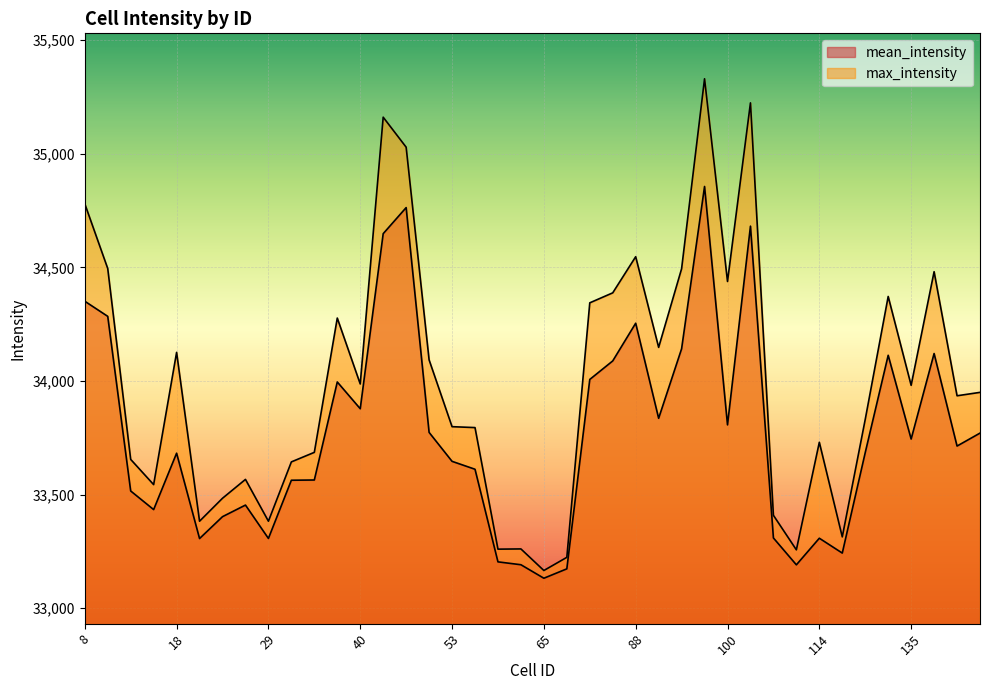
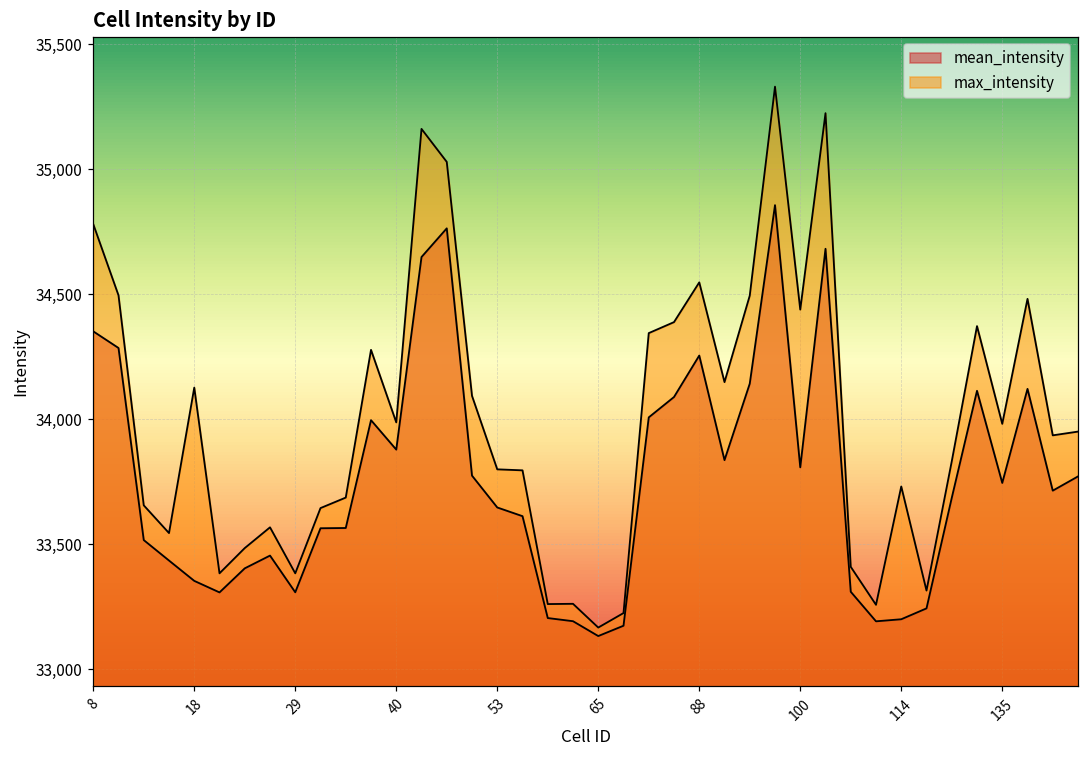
mean_intensity, 18: 33,680 -> 33,350
mean_intensity, 114: 33,310 -> 33,200
